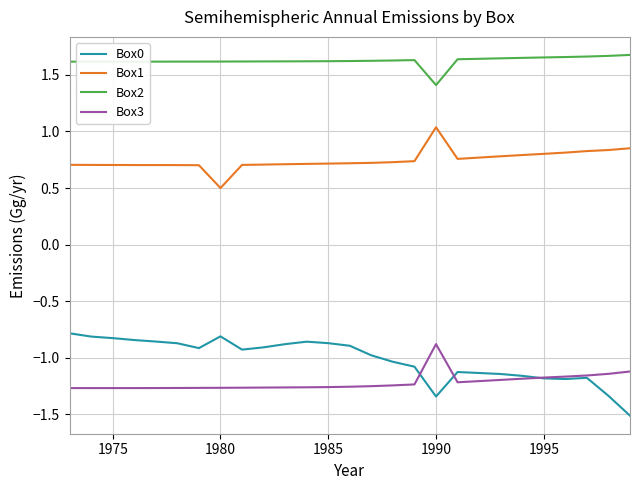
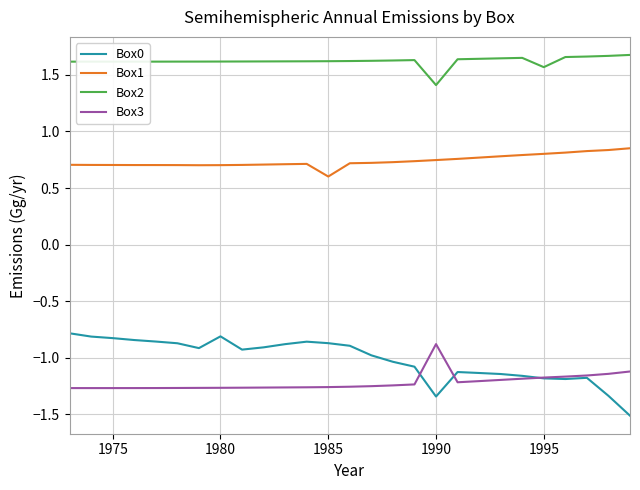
Box1, 1980: 0.50 -> 0.70
Box1, 1985: 0.72 -> 0.60
Box1, 1990: 1.04 -> 0.75
Box2, 1995: 1.65 -> 1.57
